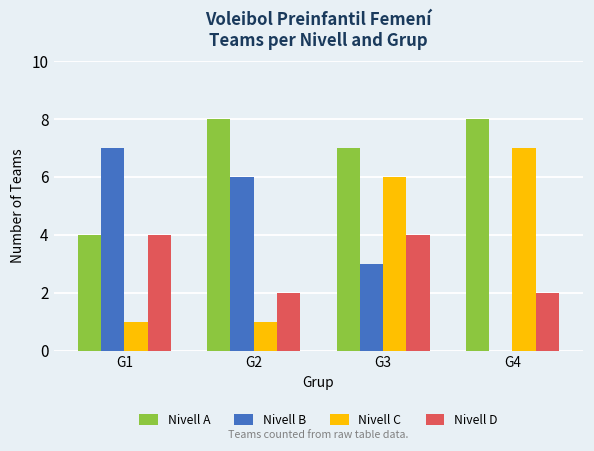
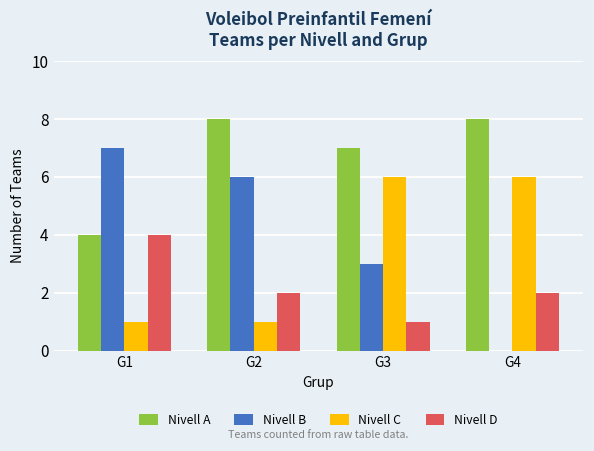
Nivell D, G3: 4 -> 1
Nivell C, G4: 7 -> 6
